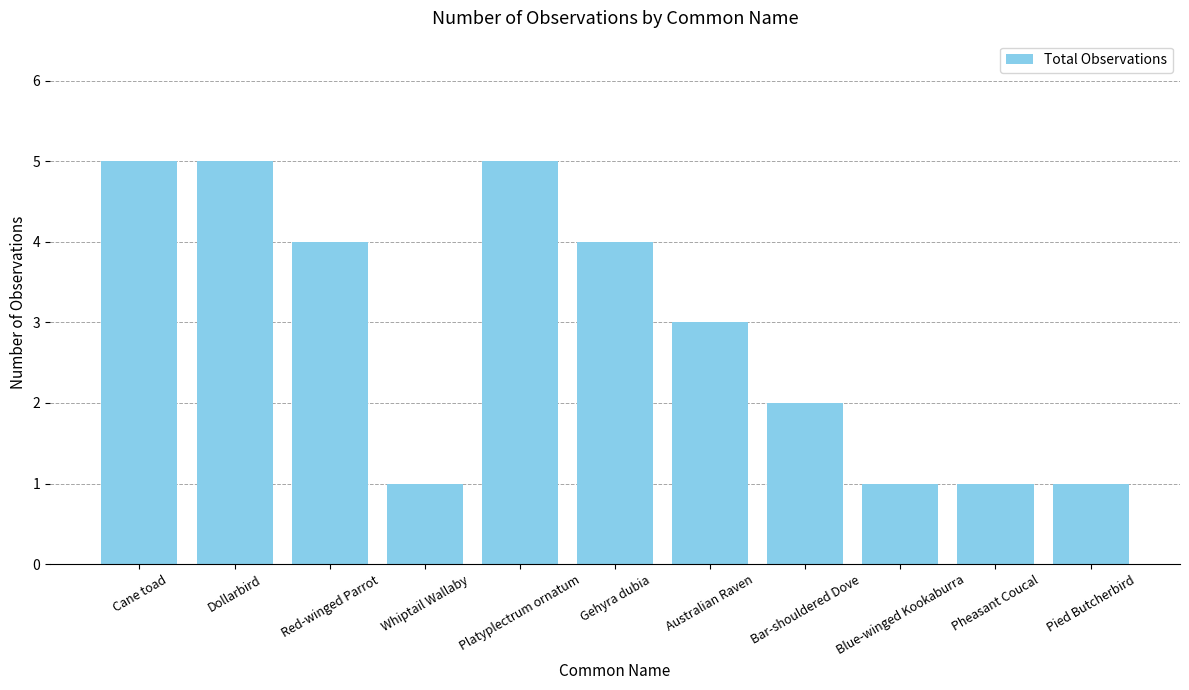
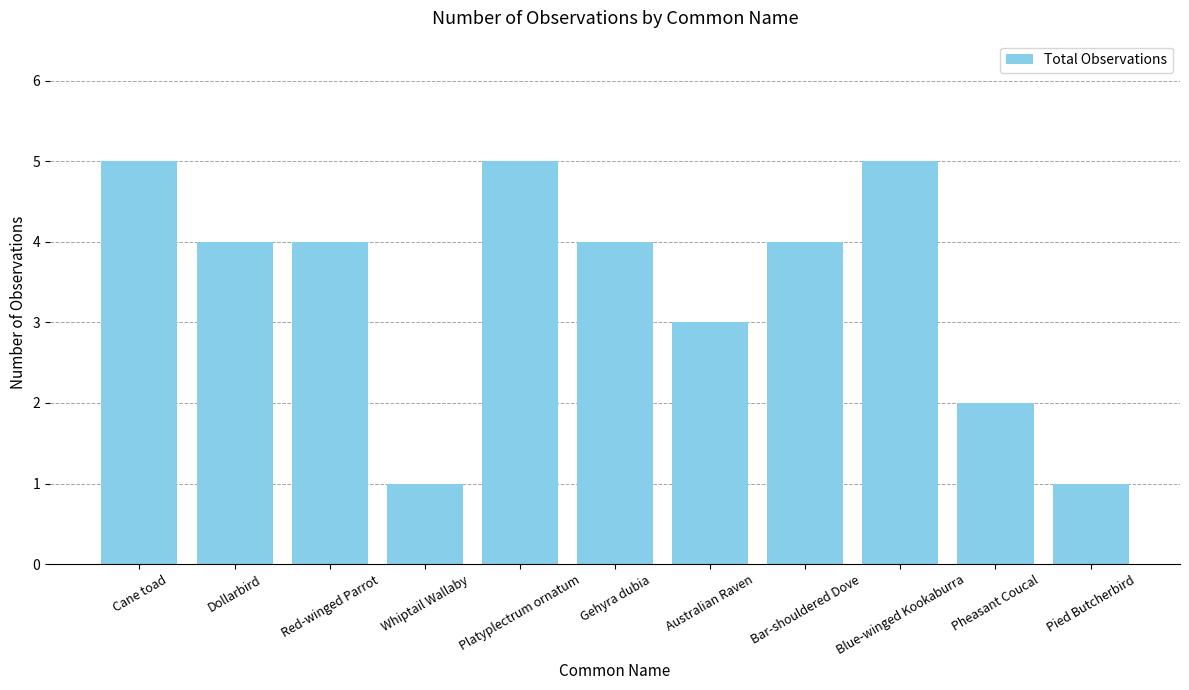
Dollarbird: 5 -> 4
Bar-shouldered Dove: 2 -> 4
Blue-winged Kookaburra: 1 -> 5
Pheasant Coucal: 1 -> 2
